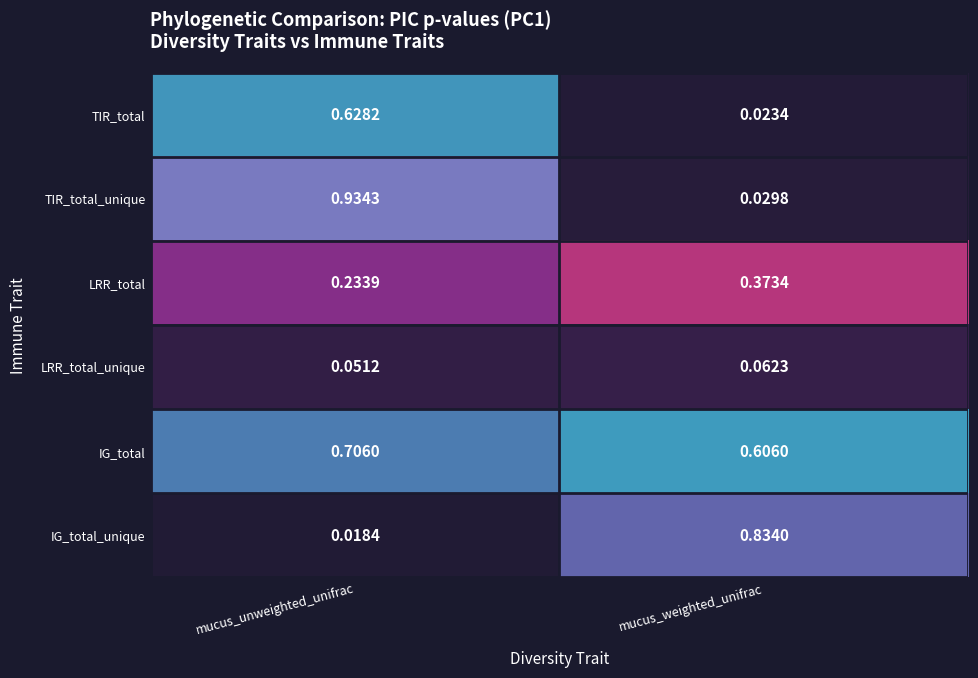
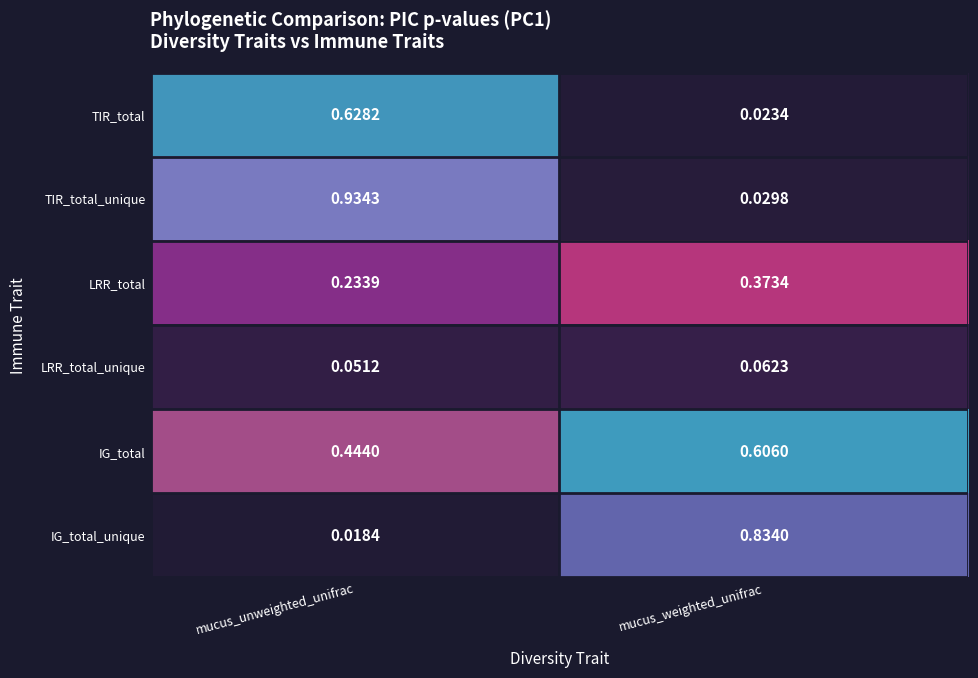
IG_total, mucus_unweighted_unifrac: 0.7060 -> 0.4440
